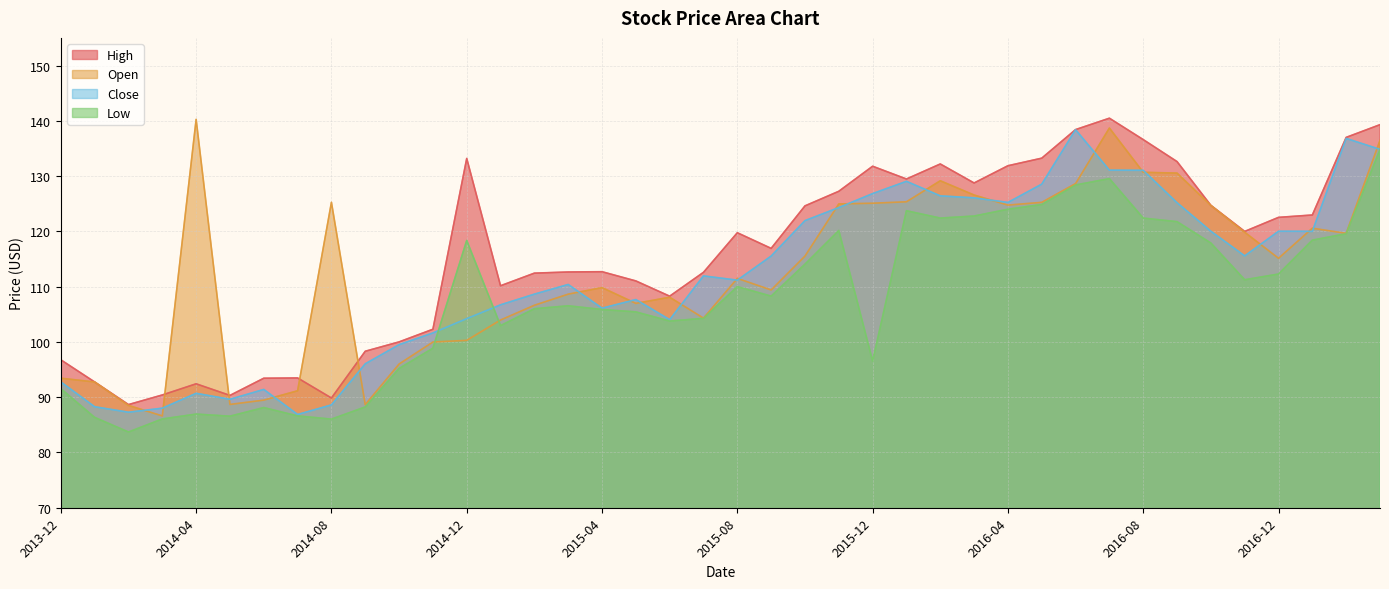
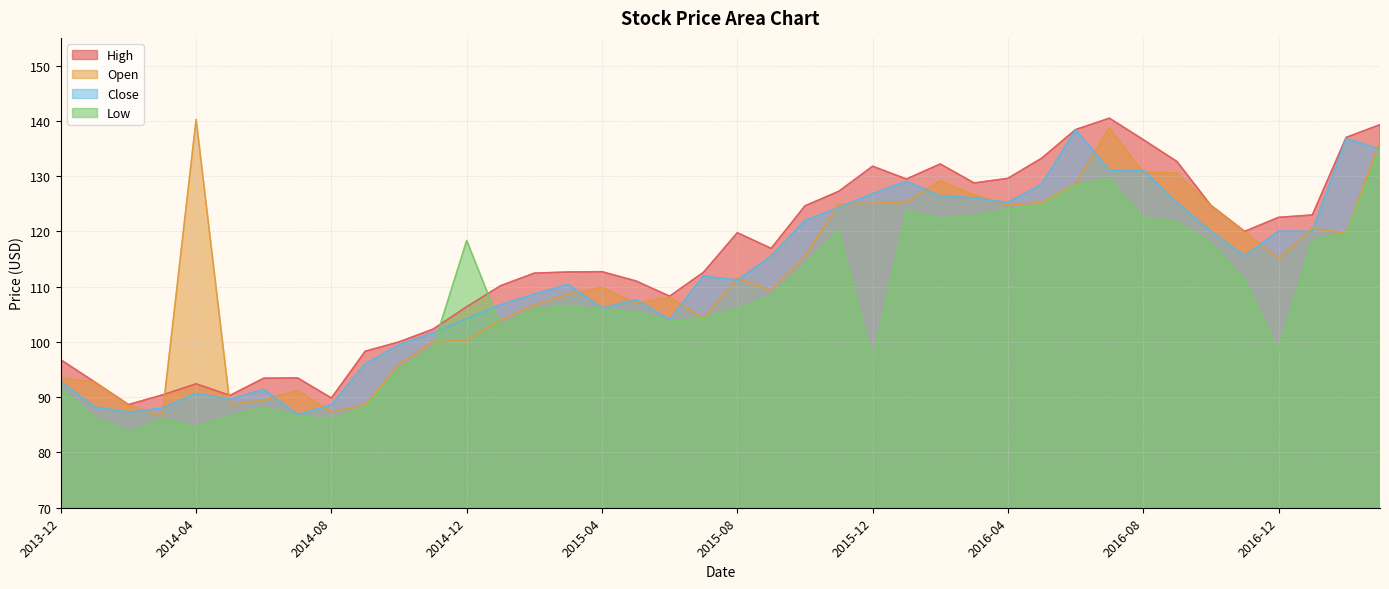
Low, 2014-04: 87 -> 85
Open, 2014-08: 125 -> 87
High, 2014-12: 133 -> 106
Low, 2015-08: 110 -> 106
High, 2016-04: 132 -> 130
Low, 2016-12: 112 -> 98
